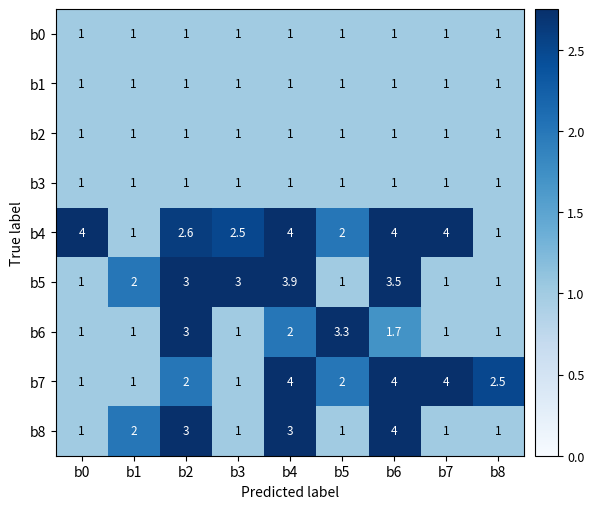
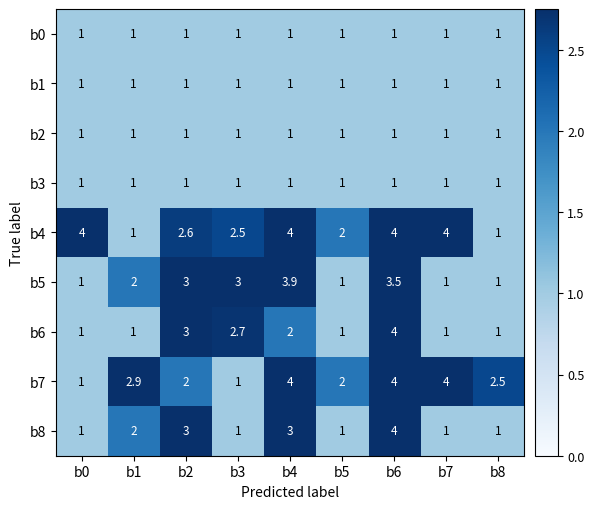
b6, b3: 1 -> 2.7
b6, b5: 3.3 -> 1
b6, b6: 1.7 -> 4
b7, b1: 1 -> 2.9
